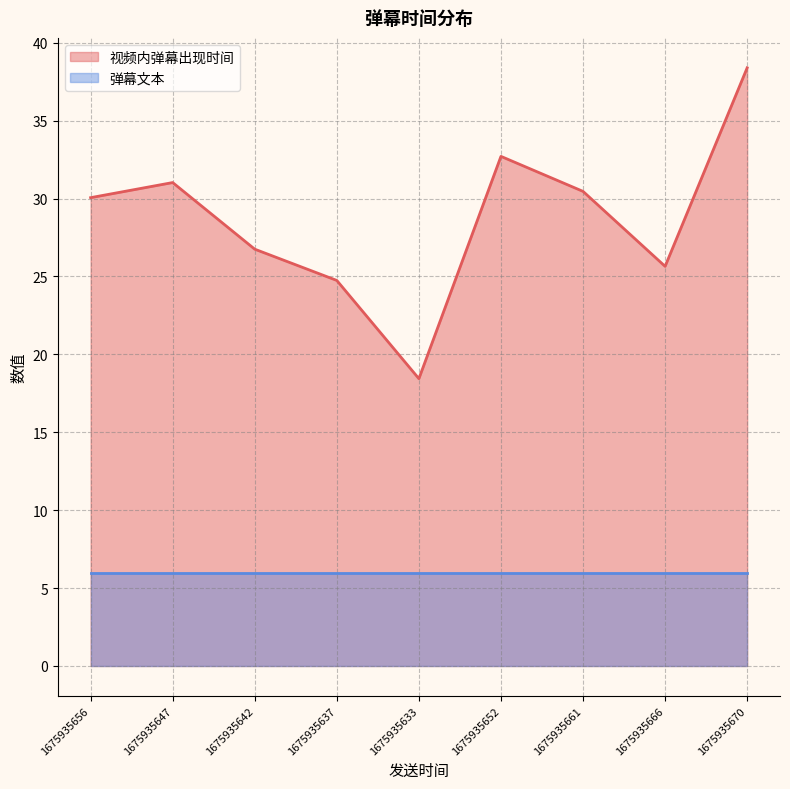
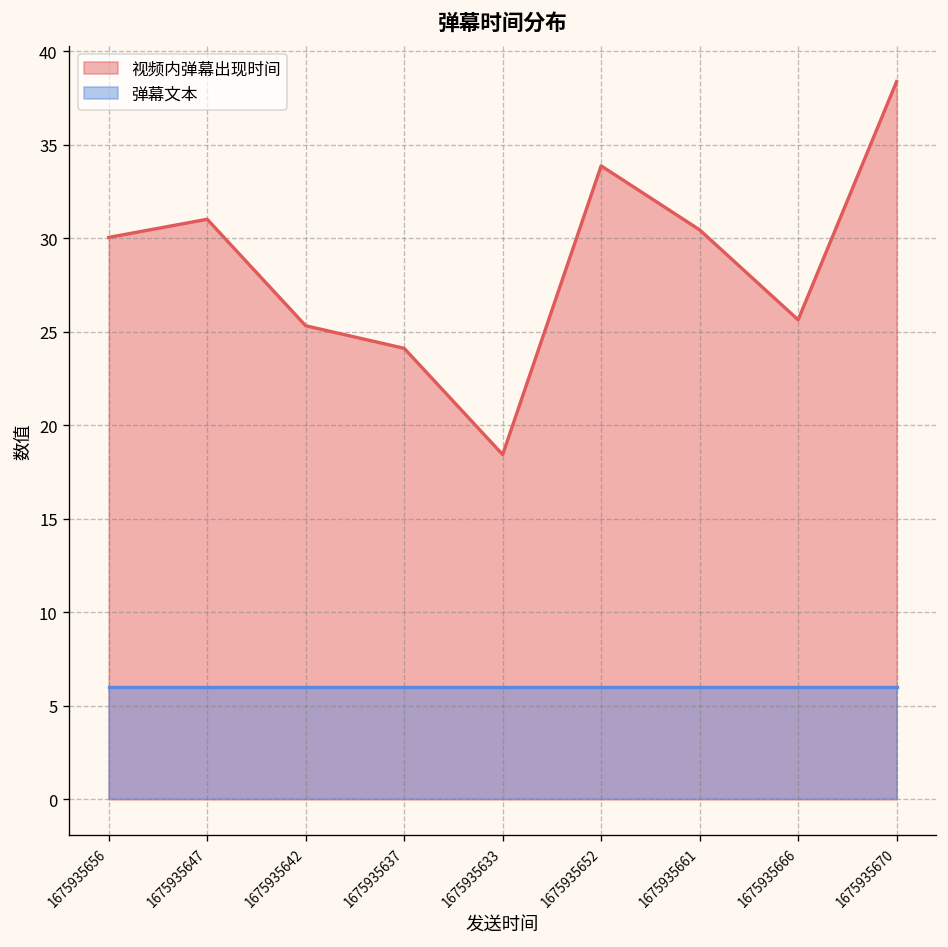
视频内弹幕出现时间, 1675935642: 26.8 -> 25.3
视频内弹幕出现时间, 1675935637: 24.7 -> 24.1
视频内弹幕出现时间, 1675935652: 32.7 -> 33.9
